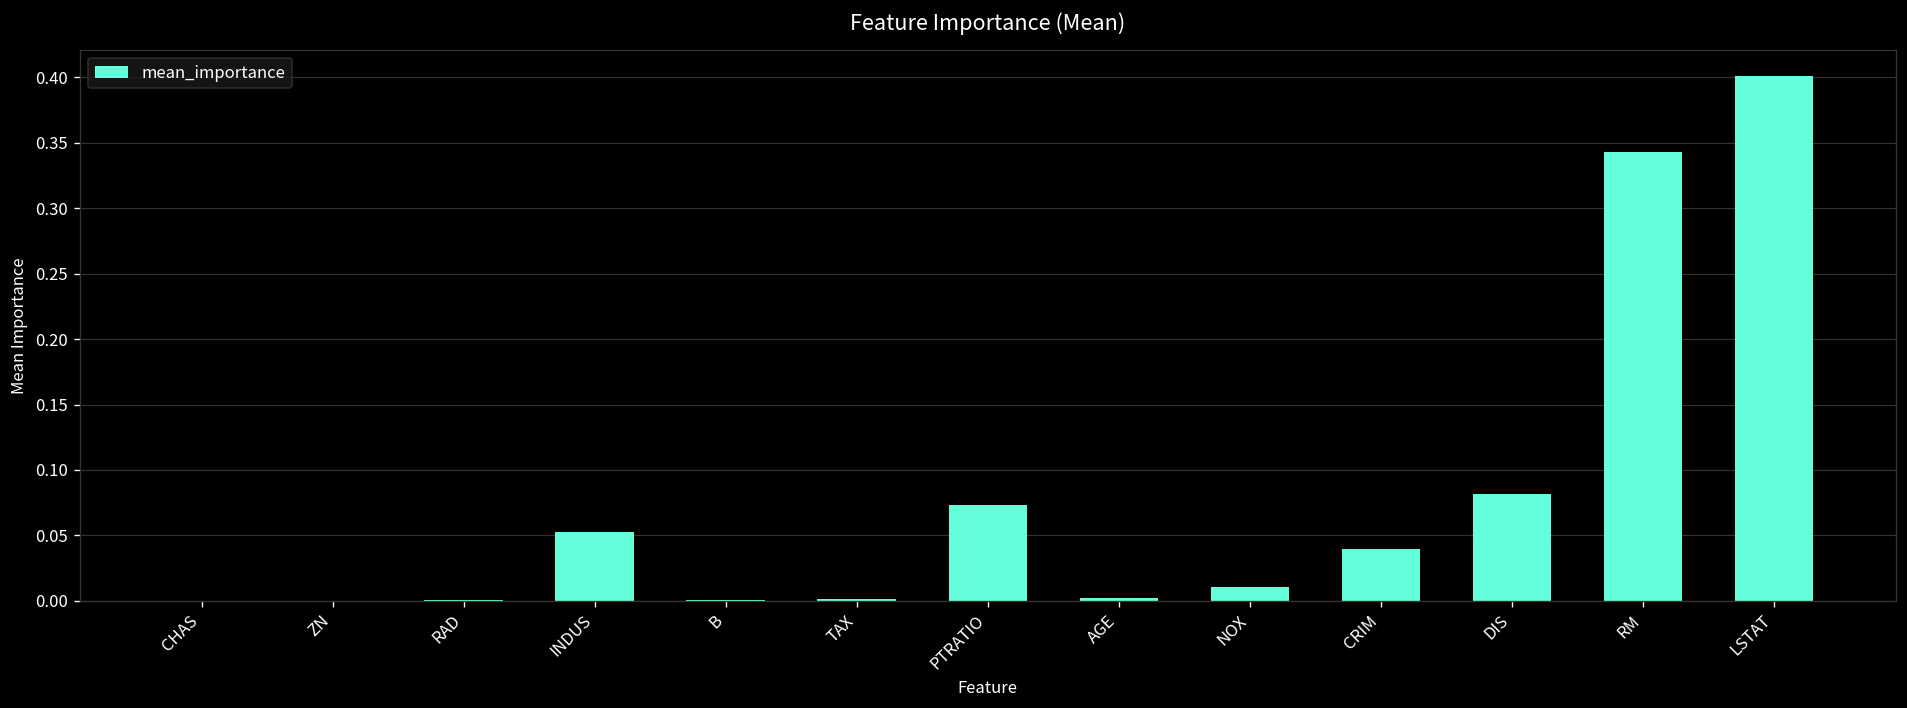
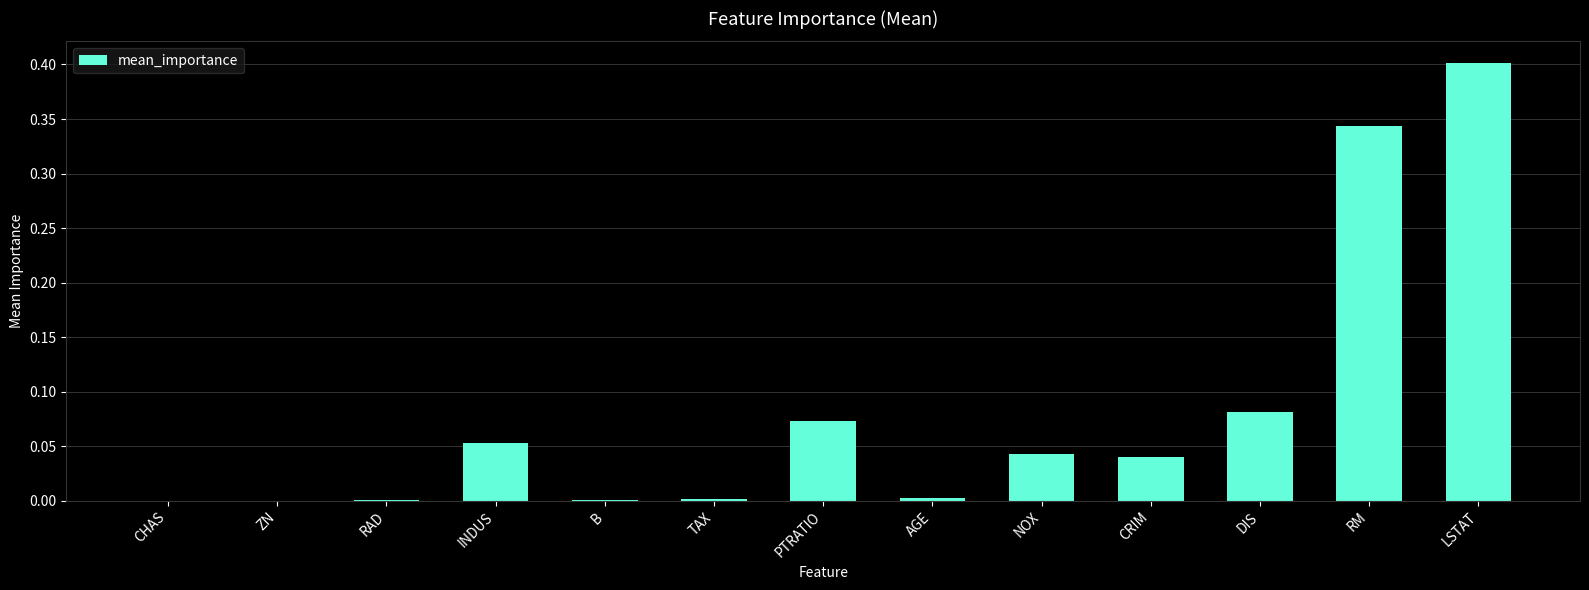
NOX: 0.011 -> 0.043
